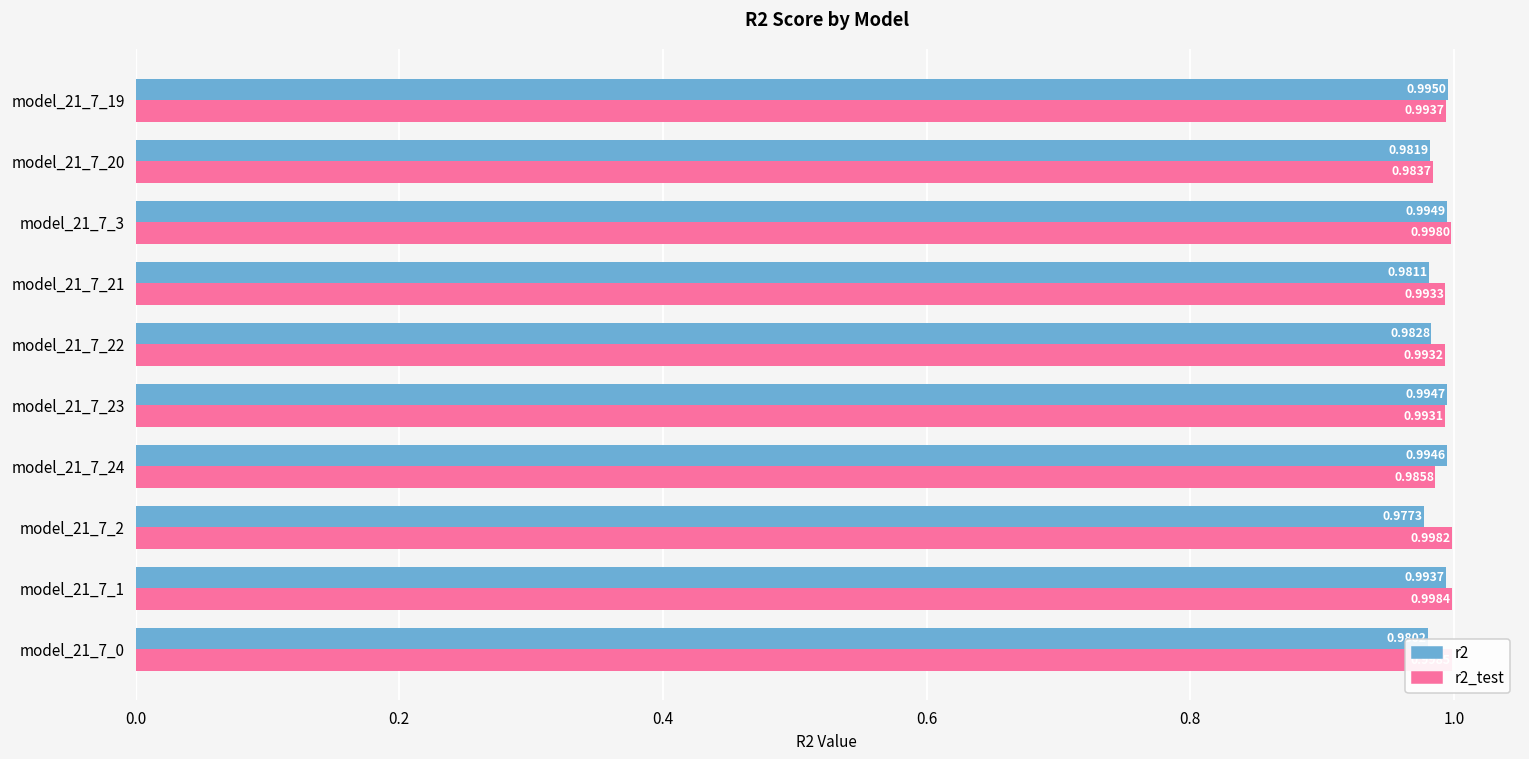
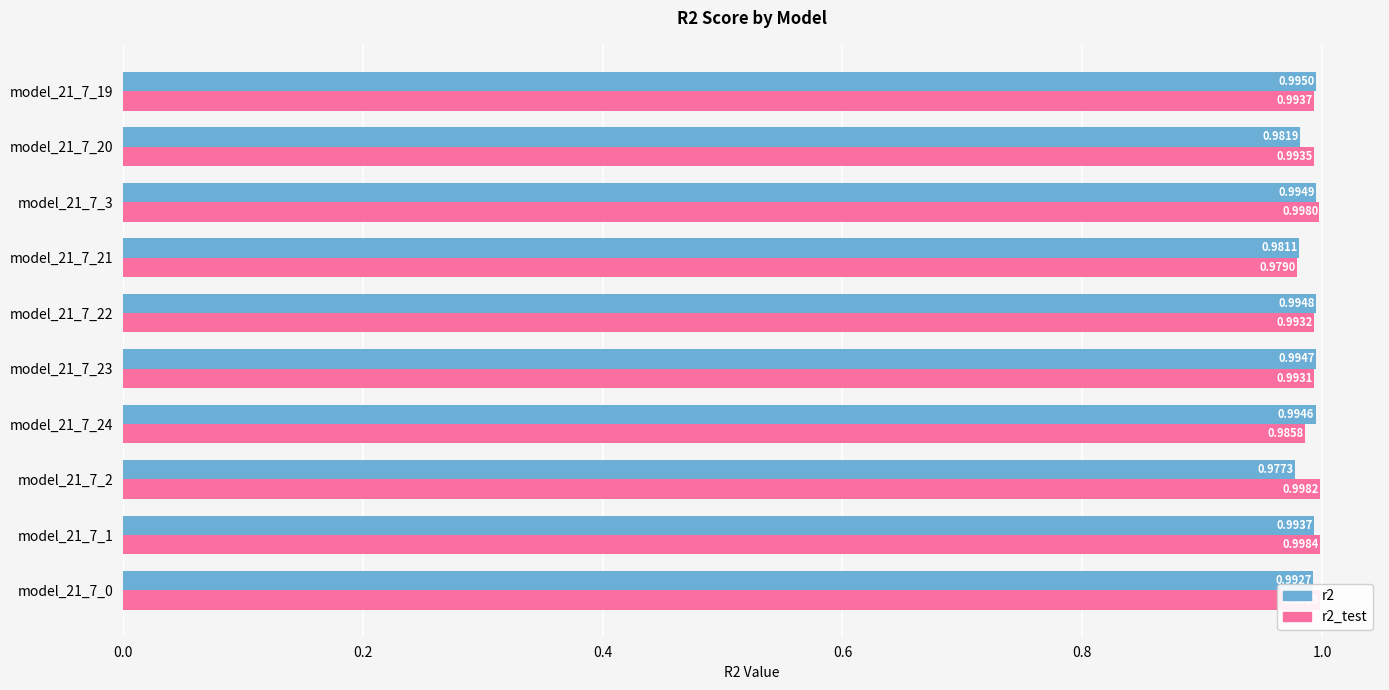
r2_test, model_21_7_20: 0.9837 -> 0.9935
r2_test, model_21_7_21: 0.9933 -> 0.9790
r2, model_21_7_22: 0.9828 -> 0.9948
r2, model_21_7_0: 0.980 -> 0.993
